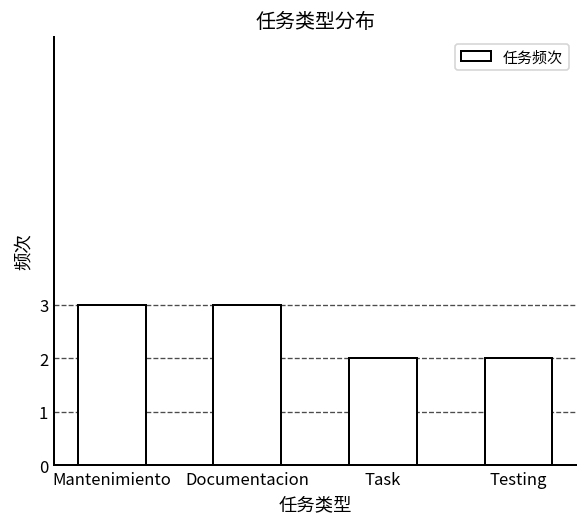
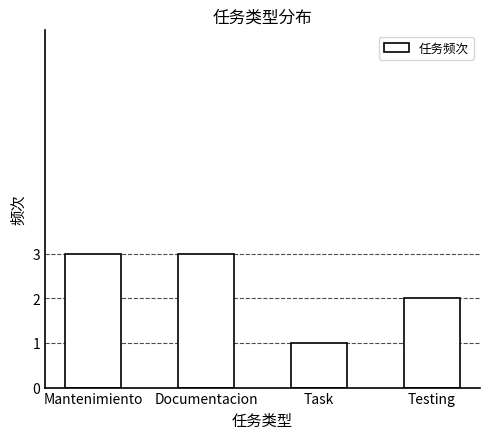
Task: 2 -> 1
